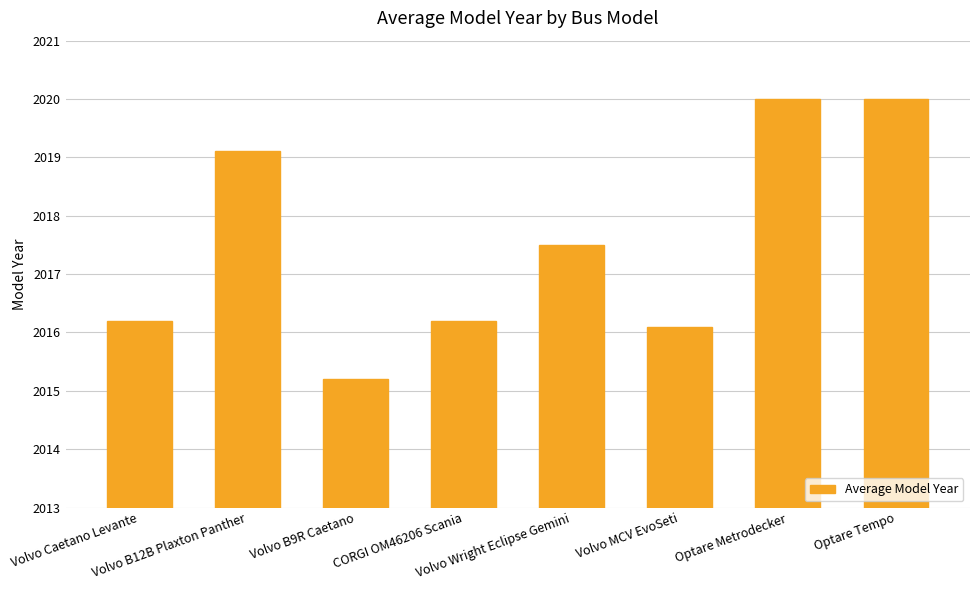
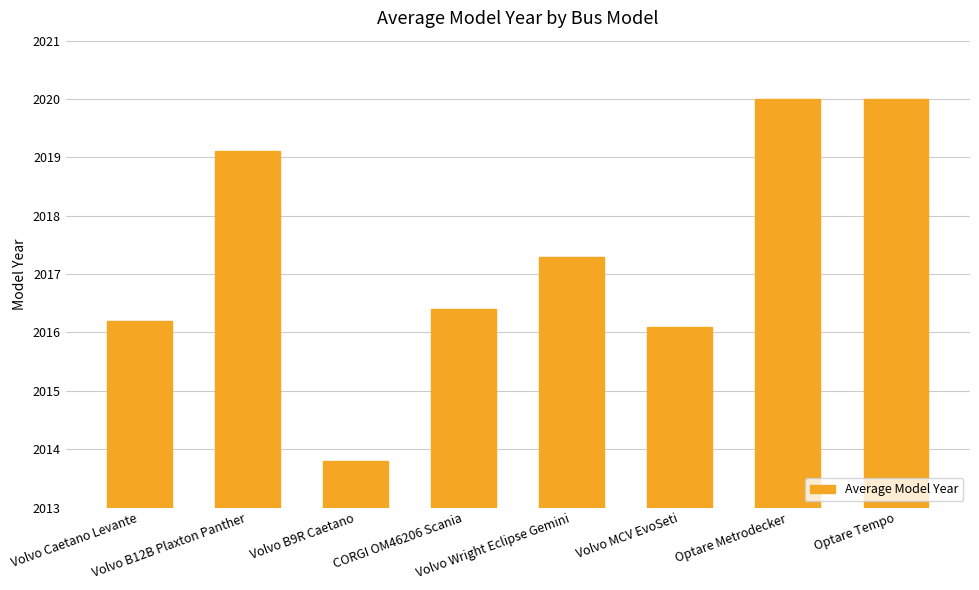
Volvo B9R Caetano: 2015.2 -> 2013.8
CORGI OM46206 Scania: 2016.2 -> 2016.4
Volvo Wright Eclipse Gemini: 2017.5 -> 2017.3
